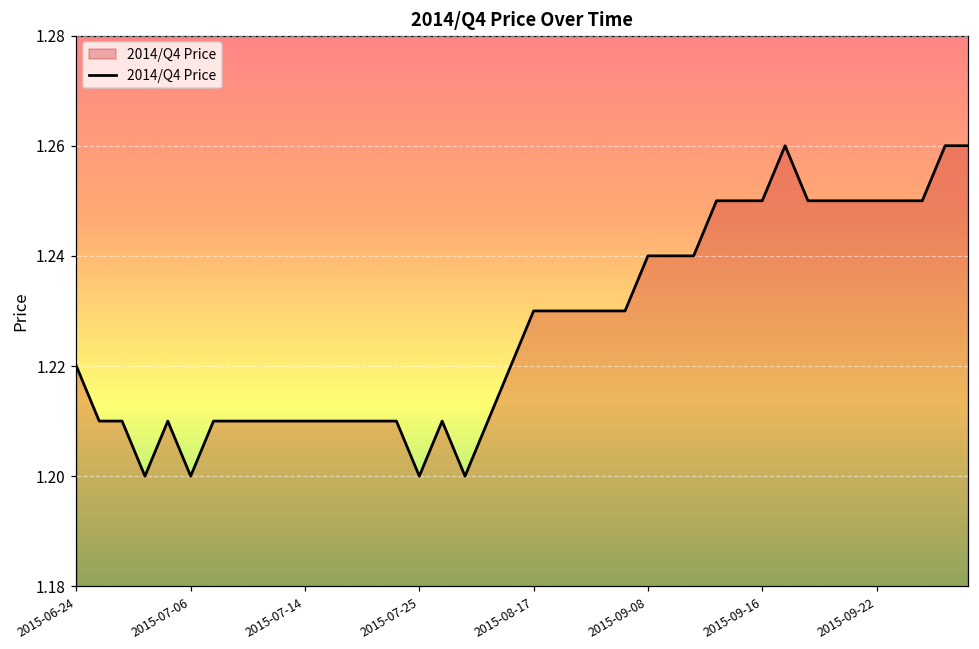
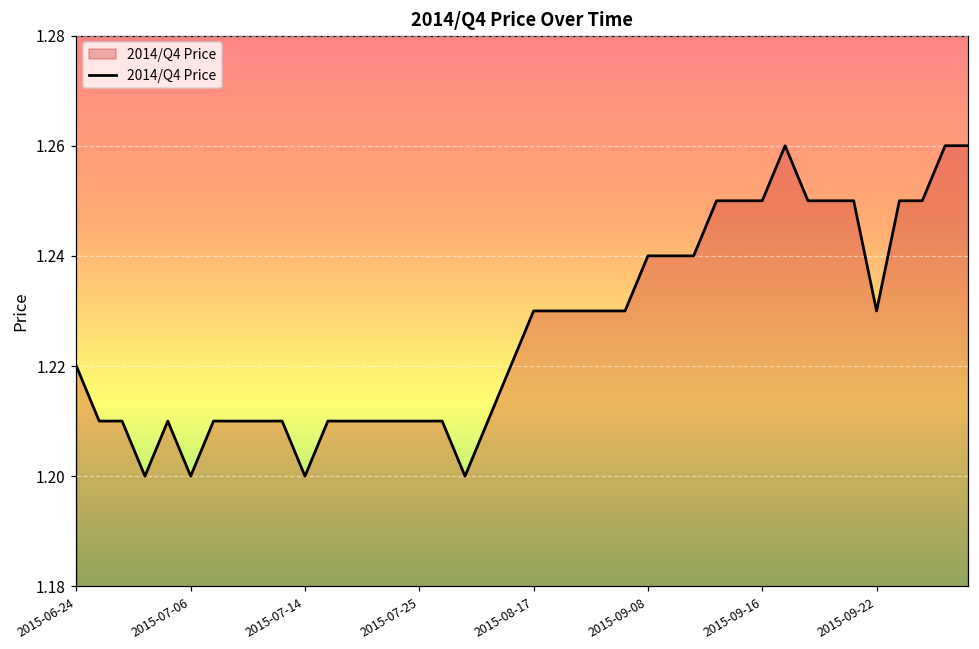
2015-07-14: 1.21 -> 1.20
2015-07-25: 1.20 -> 1.21
2015-09-22: 1.25 -> 1.23
